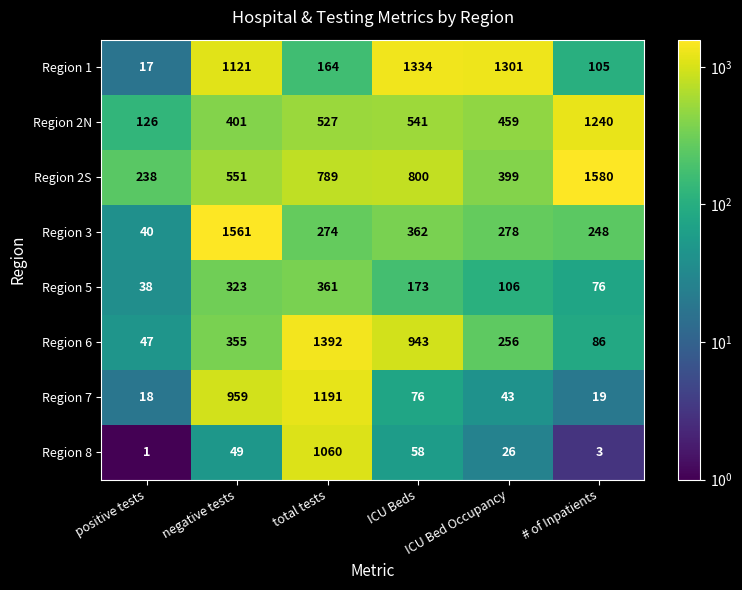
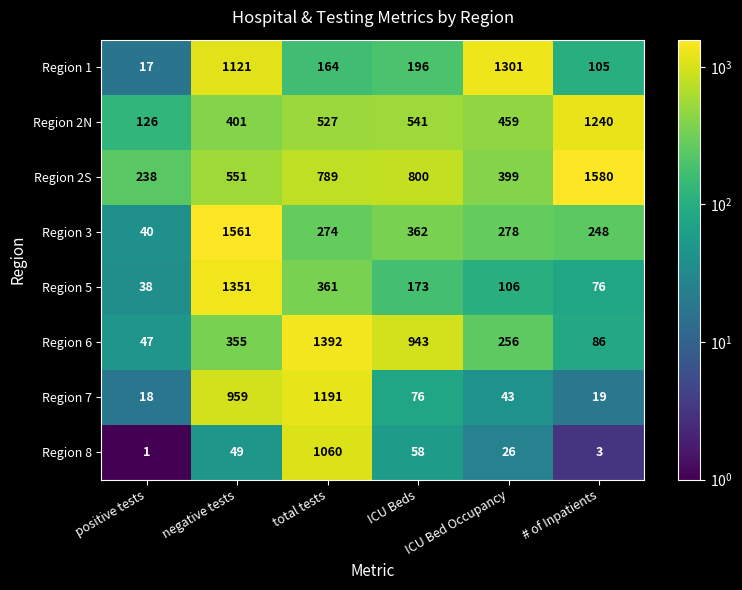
Region 1, ICU Beds: 1334 -> 196
Region 5, negative tests: 323 -> 1351
